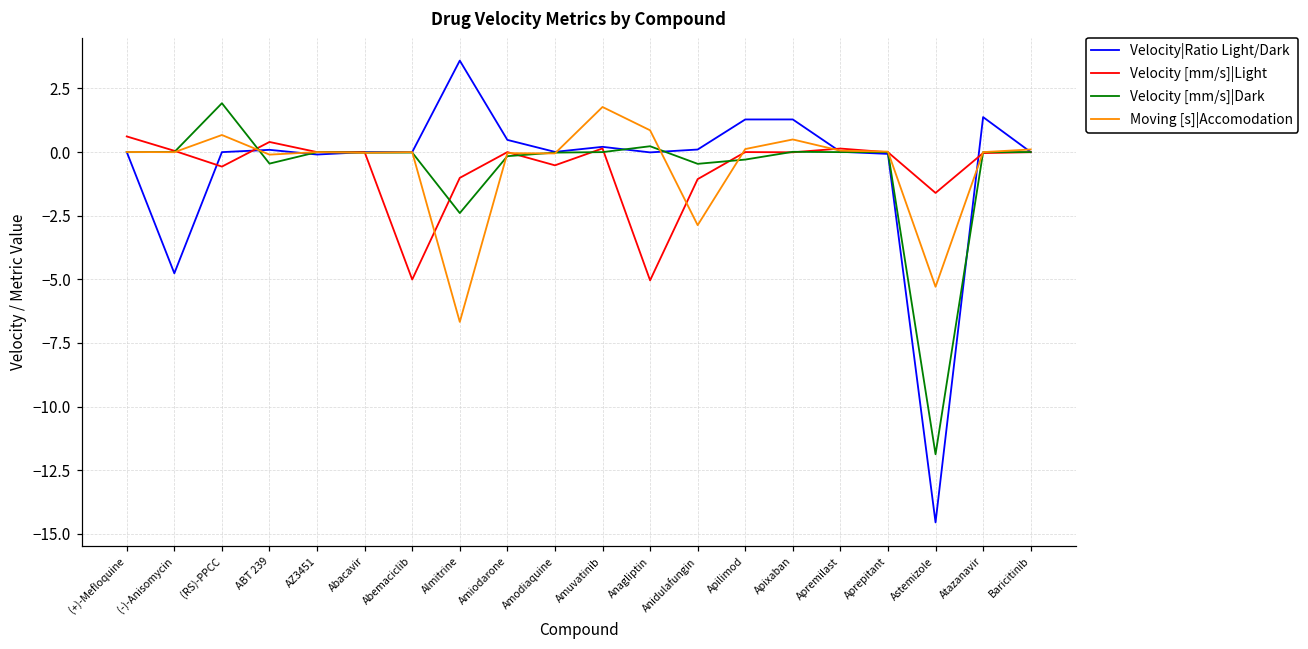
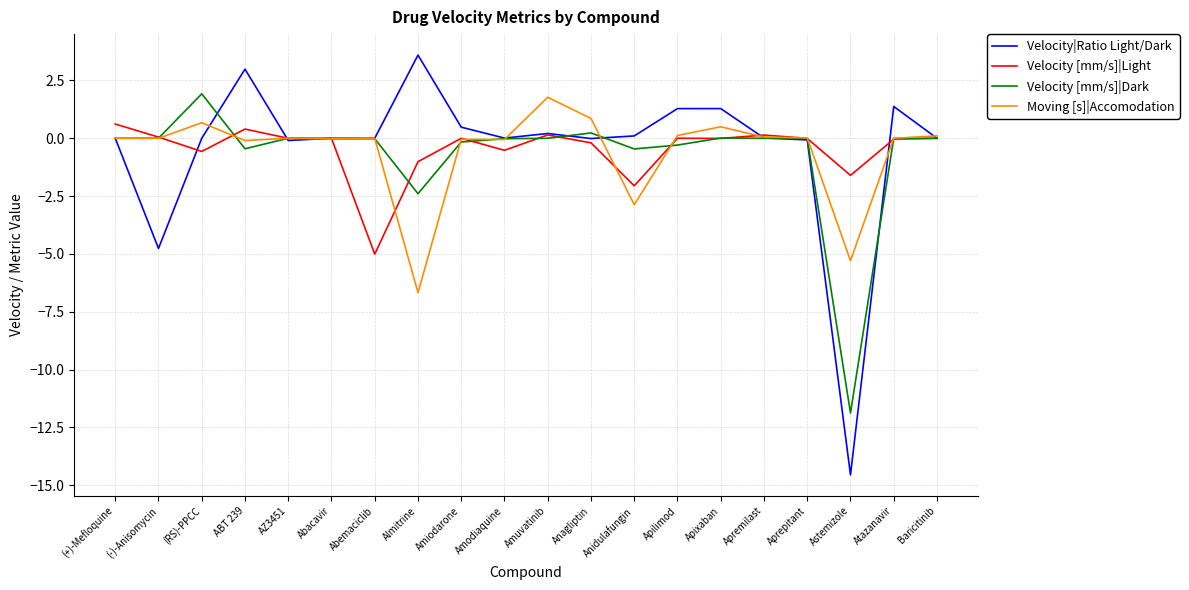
Velocity|Ratio Light/Dark, ABT 239: 0.1 -> 3.0
Velocity [mm/s]|Light, Anagliptin: -5.0 -> -0.2
Velocity [mm/s]|Light, Anidulafungin: -1.1 -> -2.1
